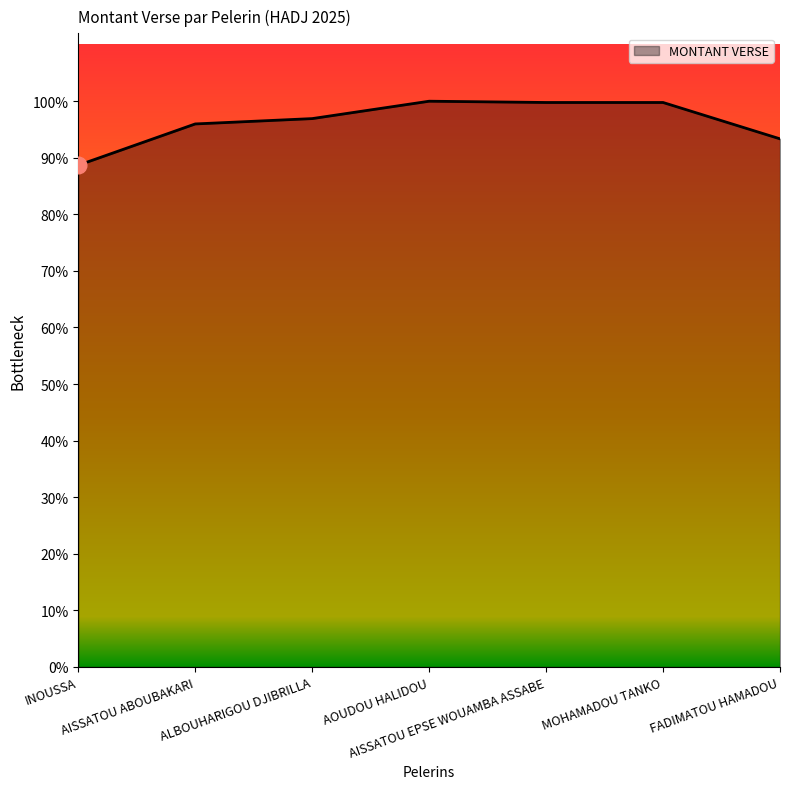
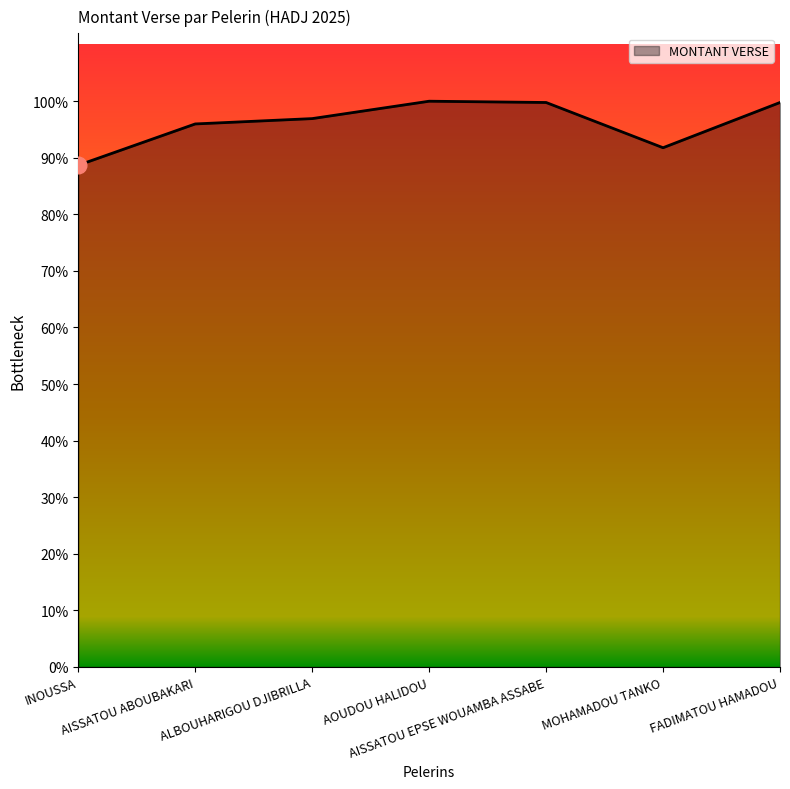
MONTANT VERSE, MOHAMADOU TANKO: 100% -> 92%
MONTANT VERSE, FADIMATOU HAMADOU: 93% -> 100%
